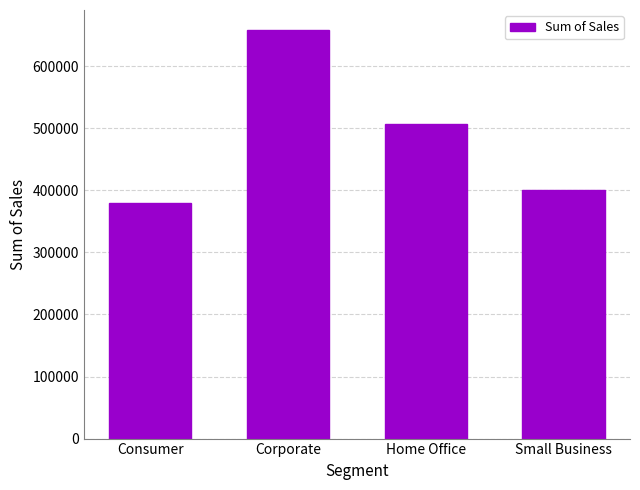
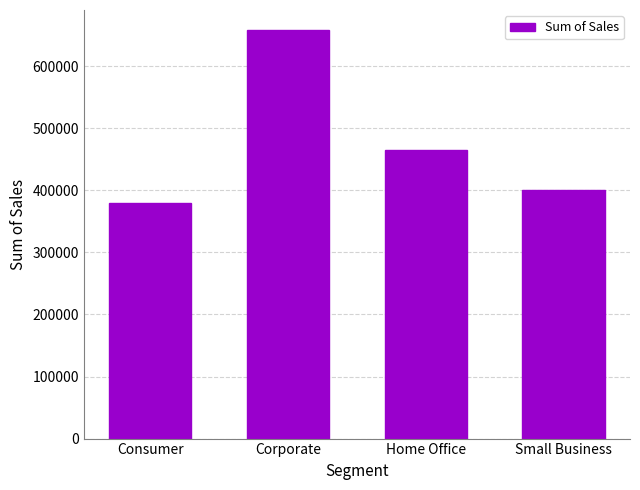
Home Office: 510000 -> 460000
